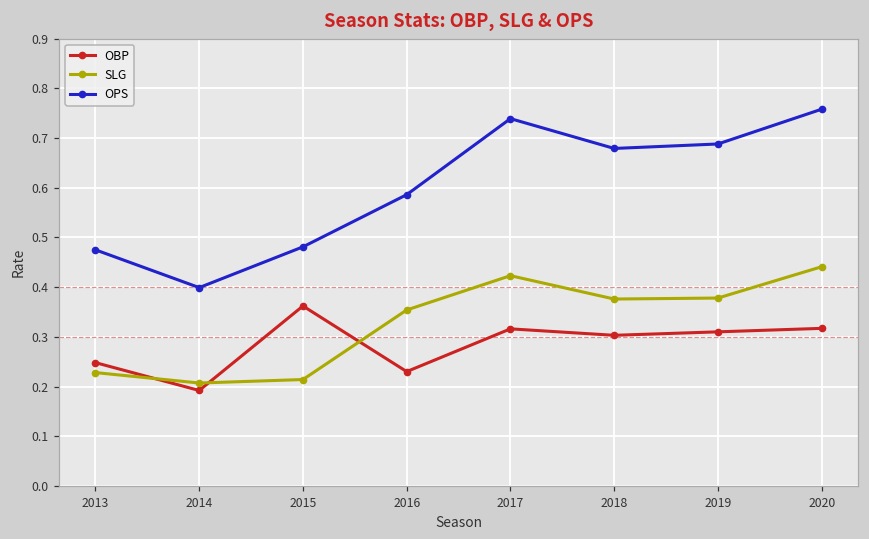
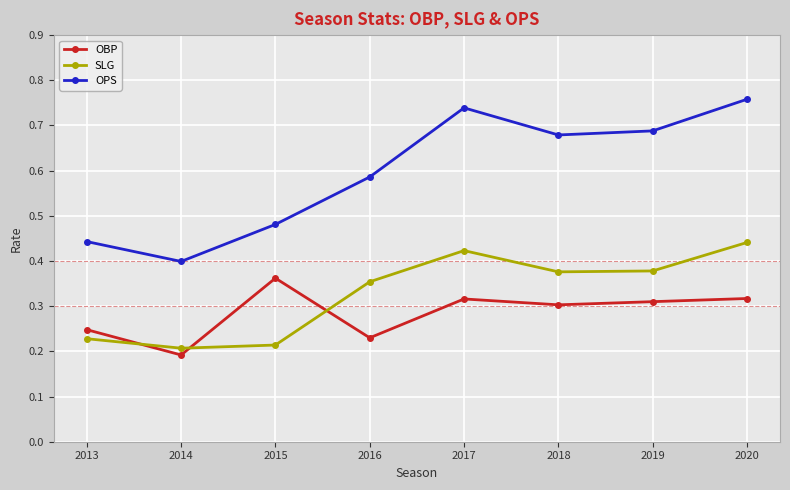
OPS, 2013: 0.48 -> 0.44
